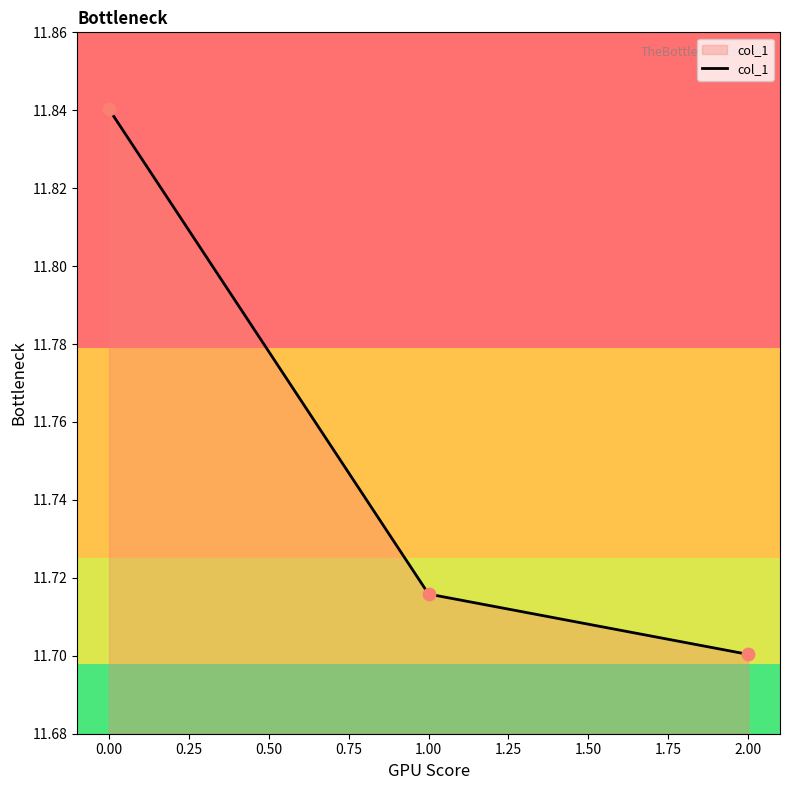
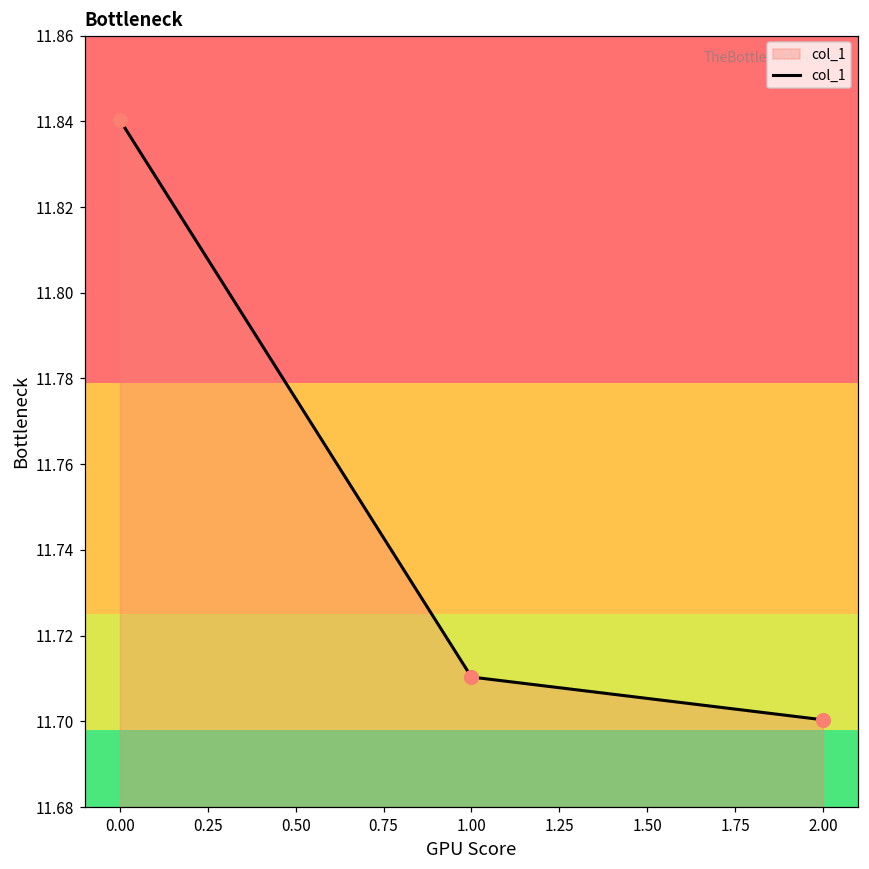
1.00: 11.716 -> 11.710
